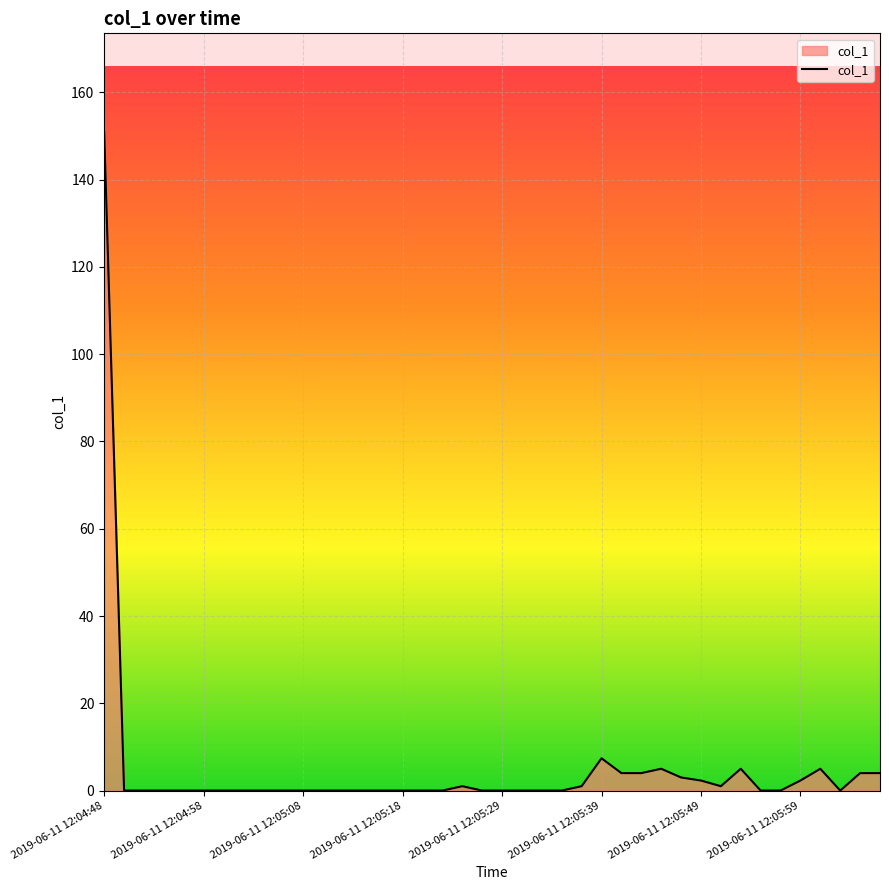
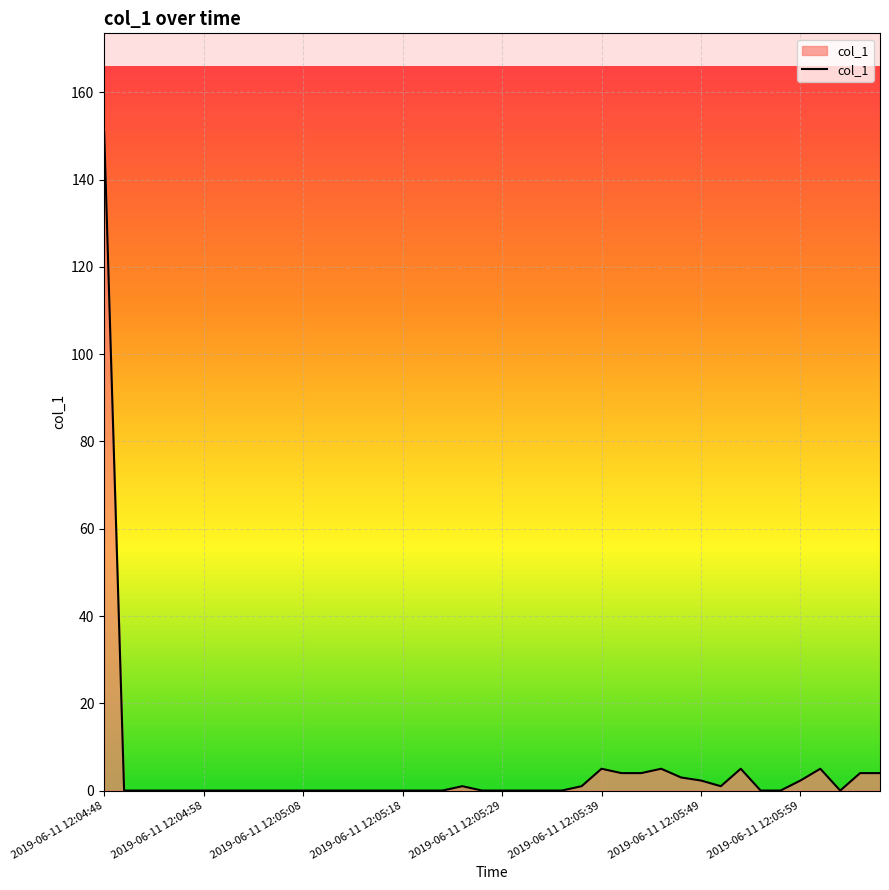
2019-06-11 12:05:39: 7 -> 5
